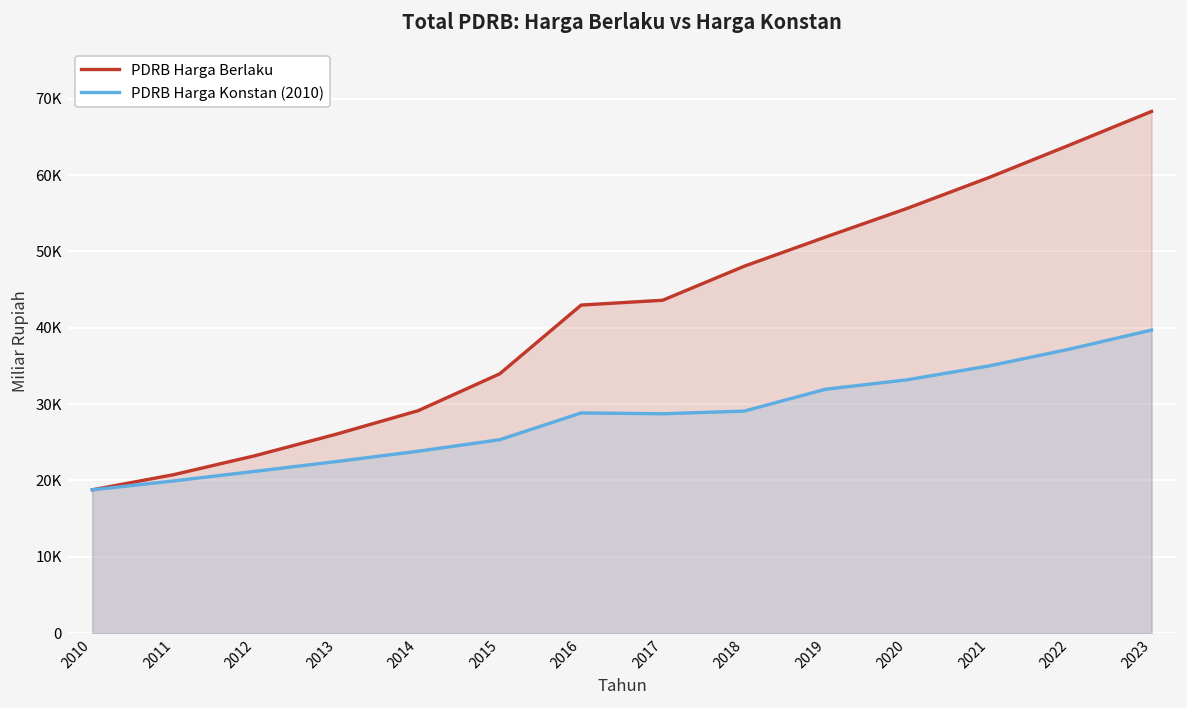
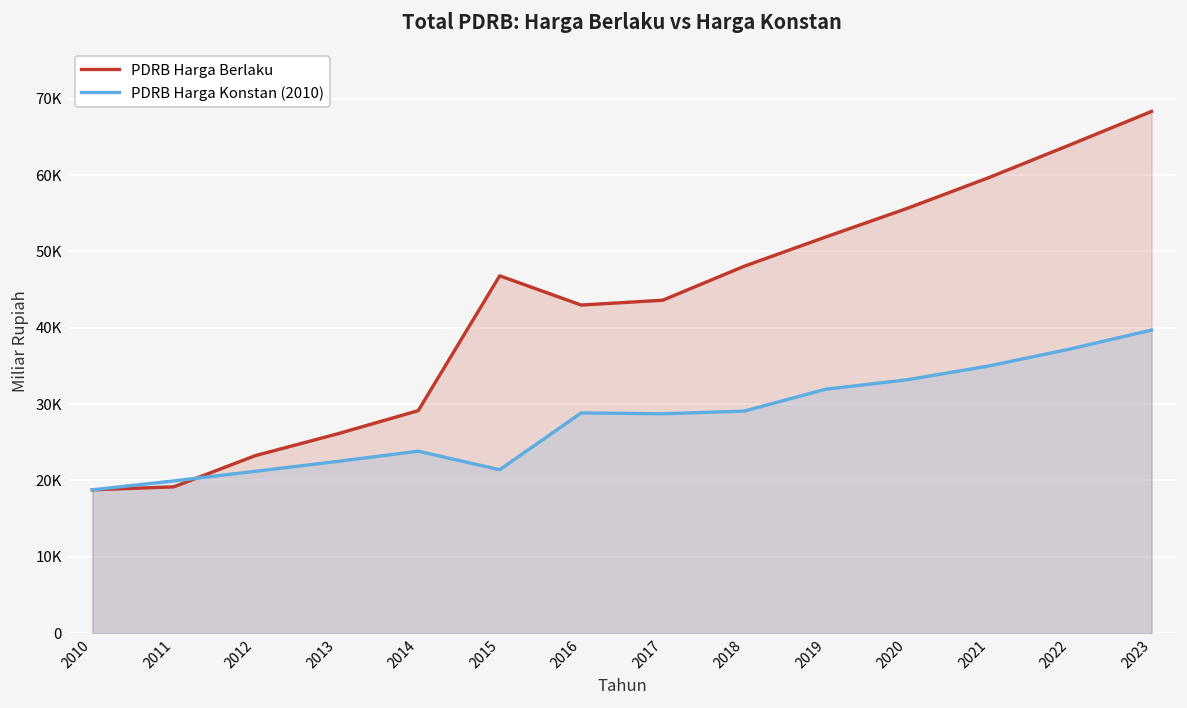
PDRB Harga Berlaku, 2011: 21000 -> 19000
PDRB Harga Berlaku, 2015: 34000 -> 47000
PDRB Harga Konstan (2010), 2015: 25000 -> 21000
